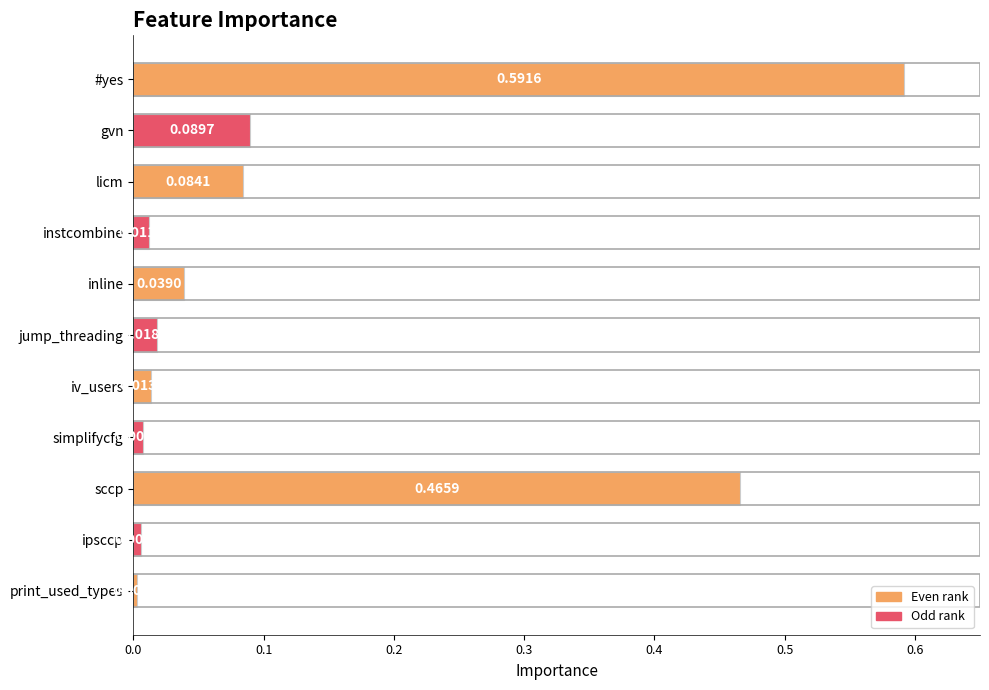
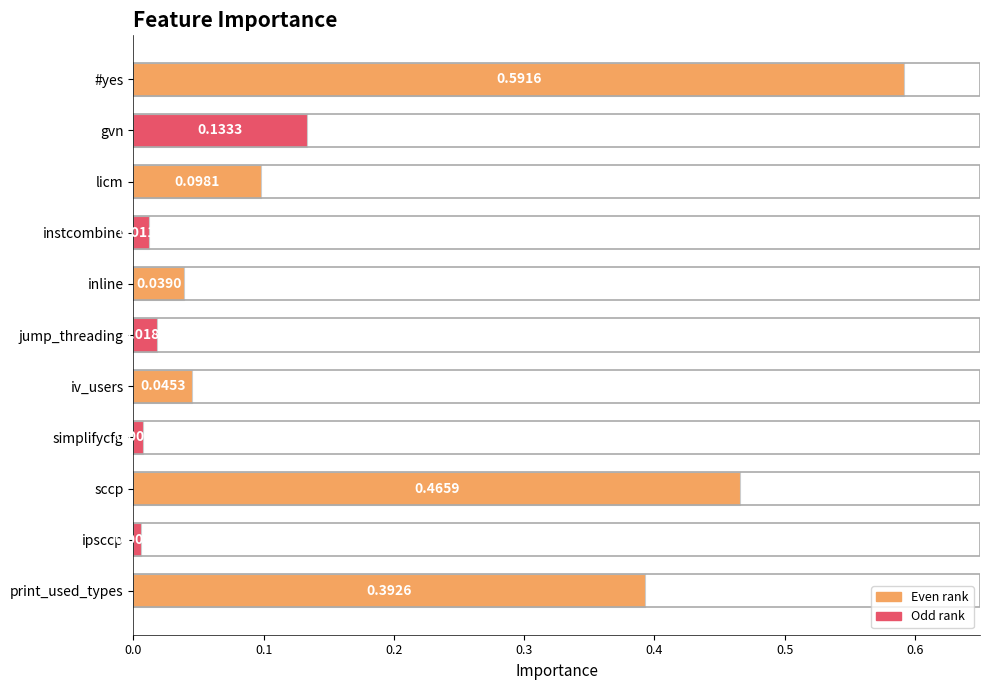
gvn: 0.0897 -> 0.1333
licm: 0.0841 -> 0.0981
iv_users: 0.013 -> 0.045
print_used_types: 0.003 -> 0.393
